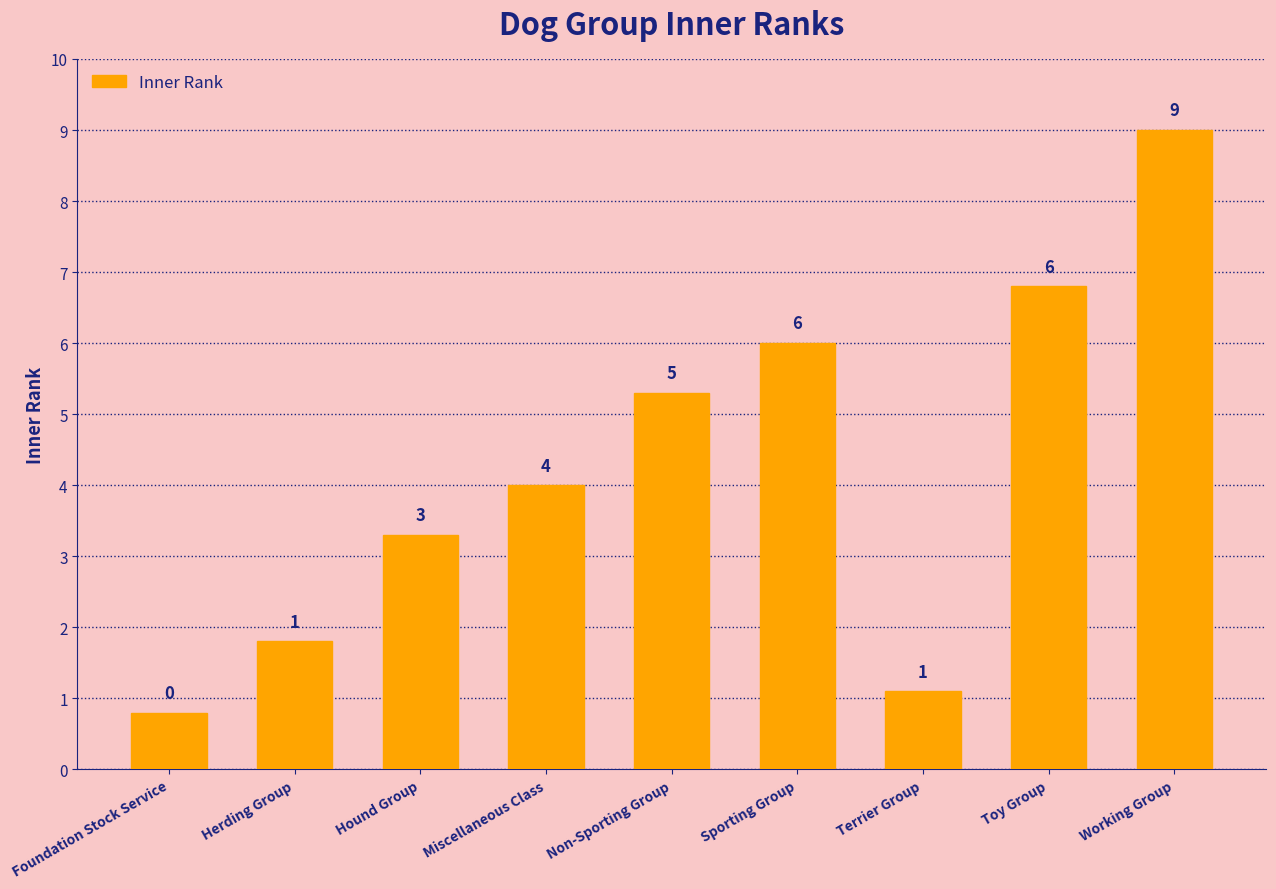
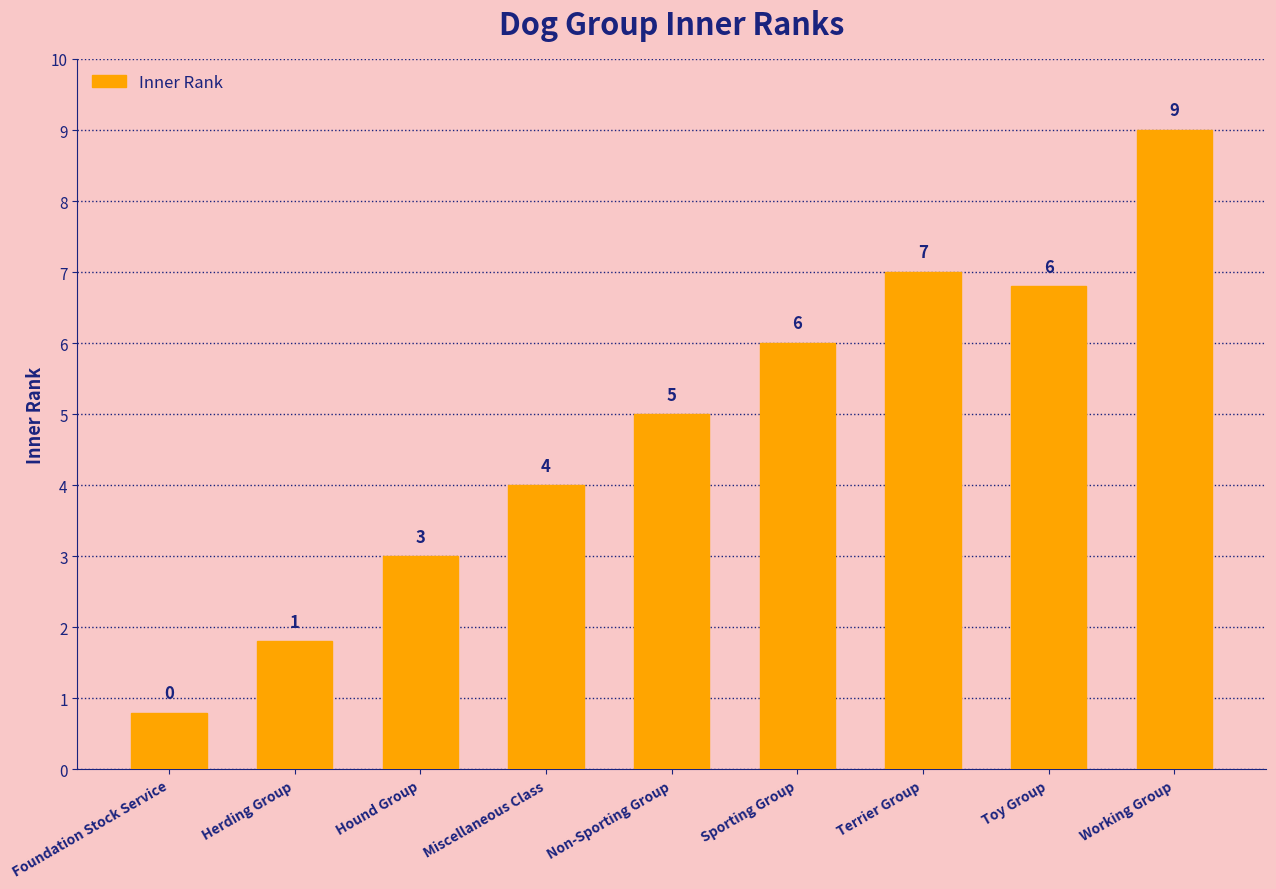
Hound Group: 3.3 -> 3.0
Non-Sporting Group: 5.3 -> 5.0
Terrier Group: 1 -> 7
